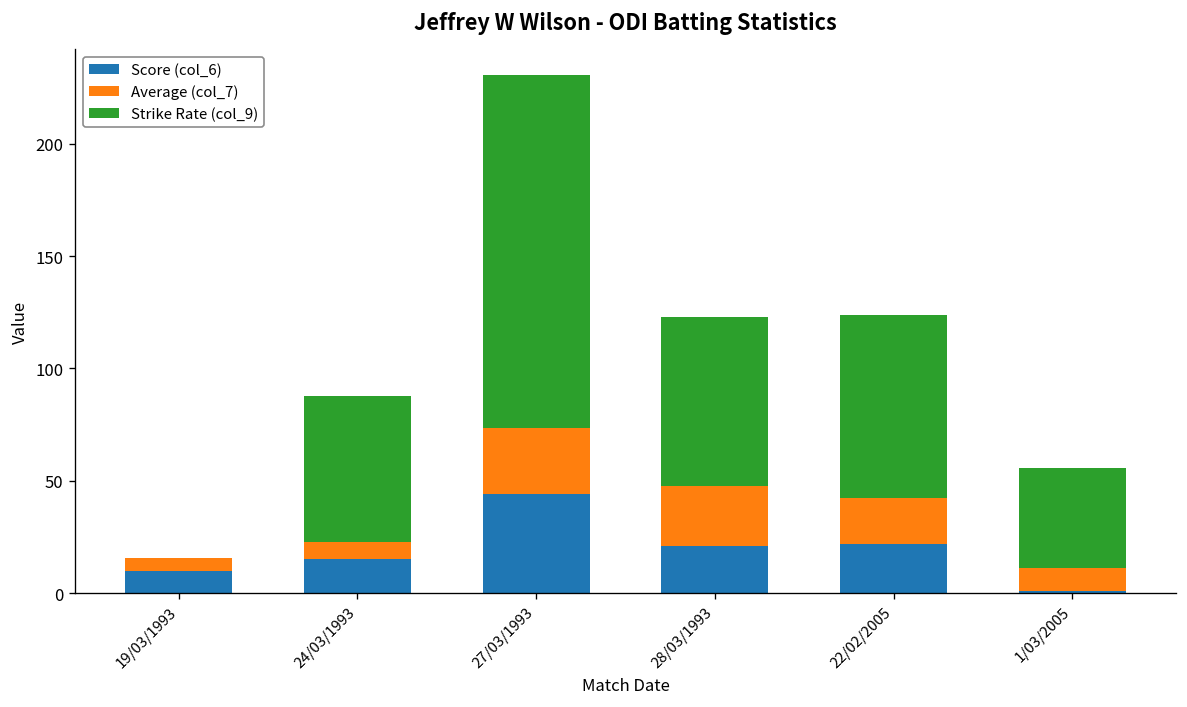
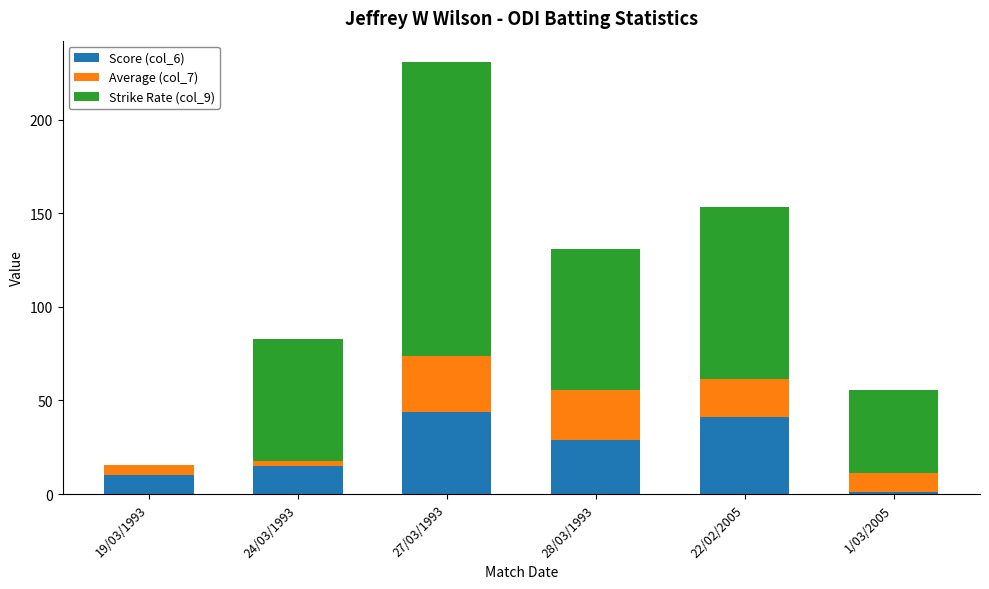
Average (col_7), 24/03/1993: 8 -> 3
Score (col_6), 28/03/1993: 21 -> 29
Score (col_6), 22/02/2005: 22 -> 41
Strike Rate (col_9), 22/02/2005: 81 -> 92
